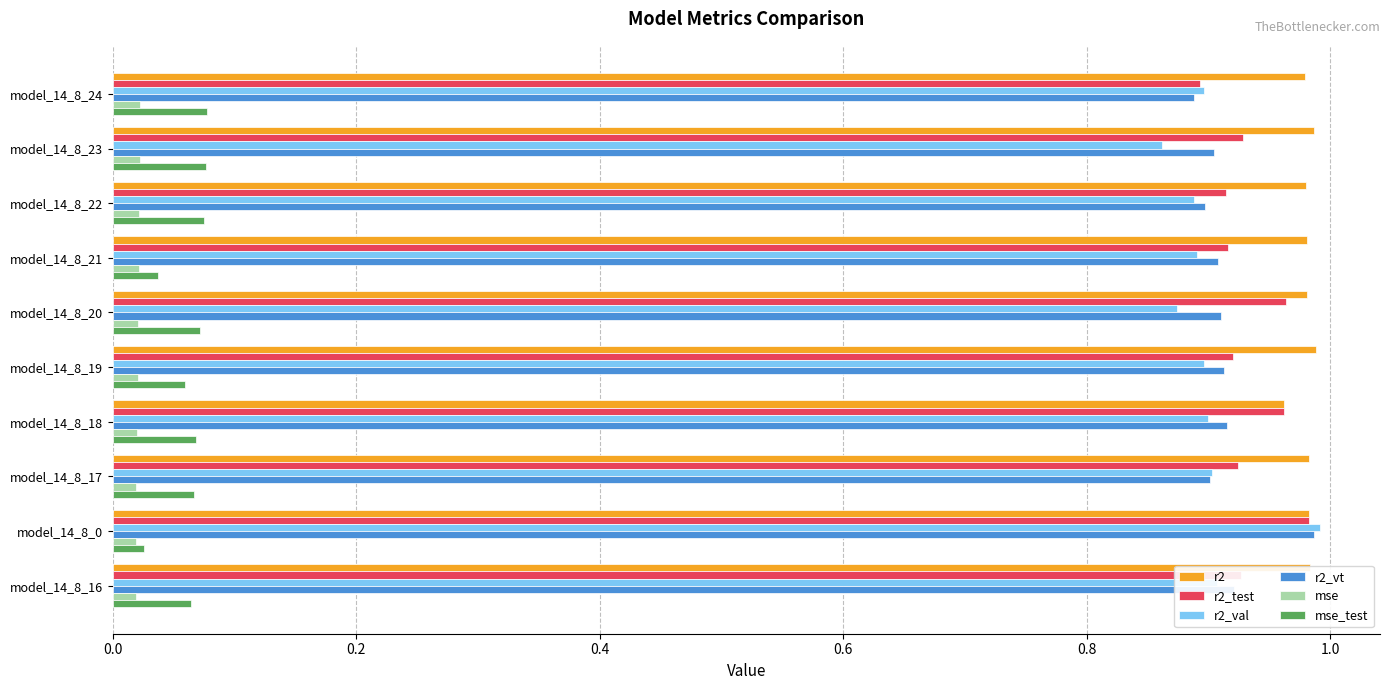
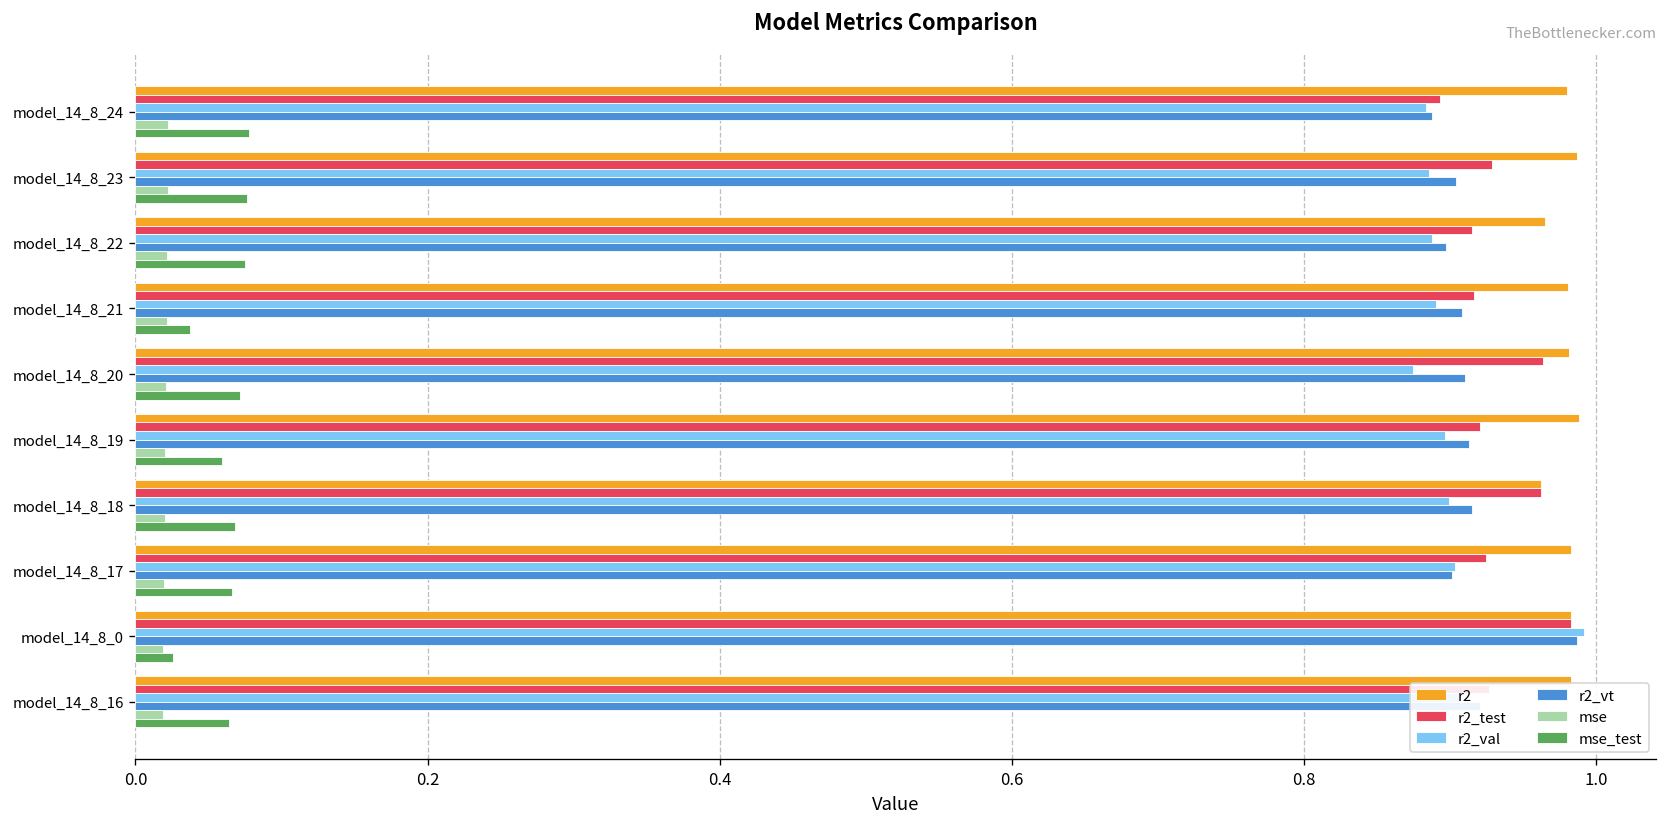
r2_val, model_14_8_24: 0.896 -> 0.883
r2_val, model_14_8_23: 0.861 -> 0.885
r2, model_14_8_22: 0.980 -> 0.965
